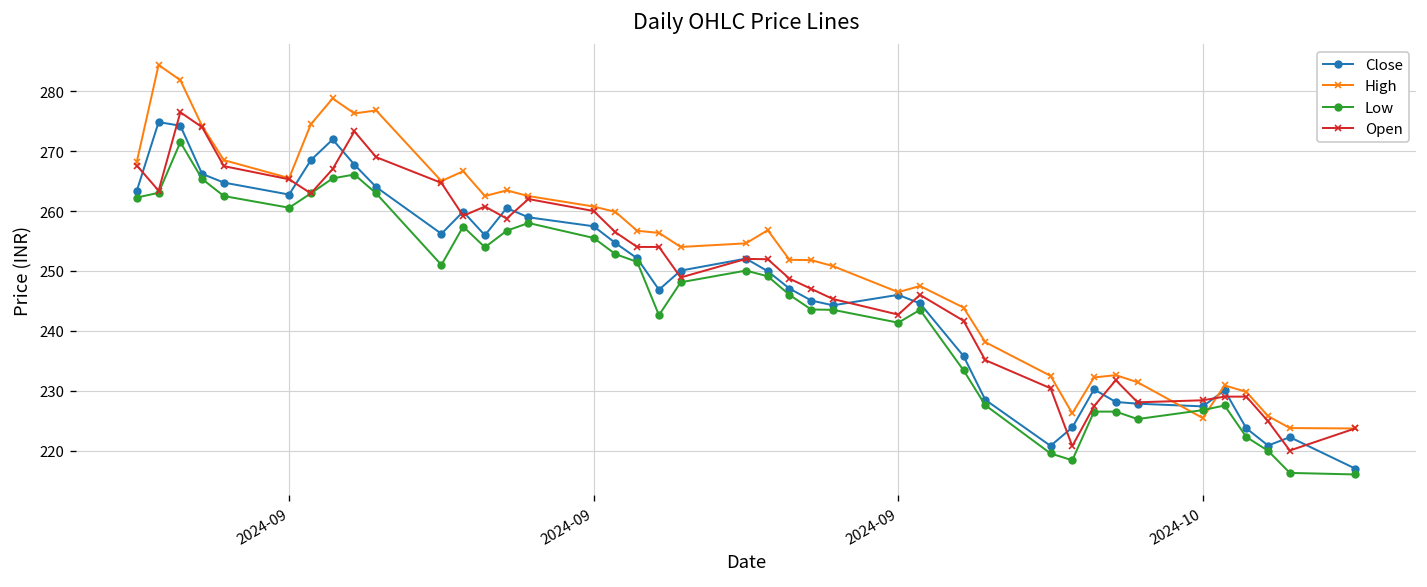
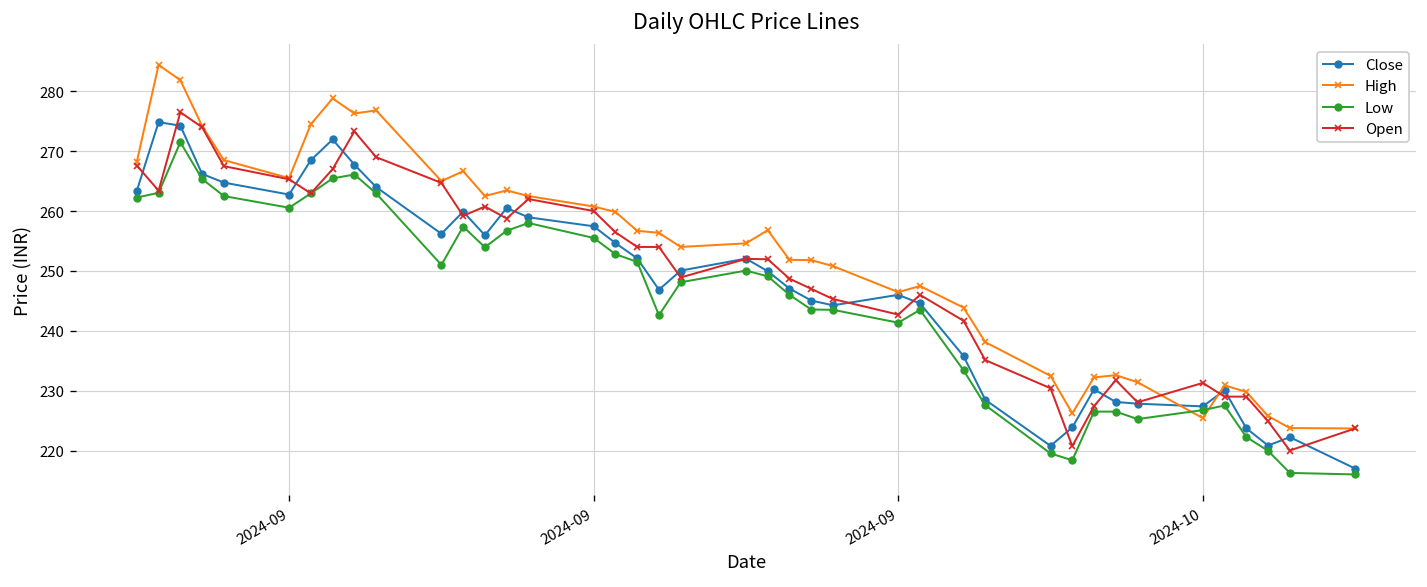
Open, 2024-10: 228 -> 231
